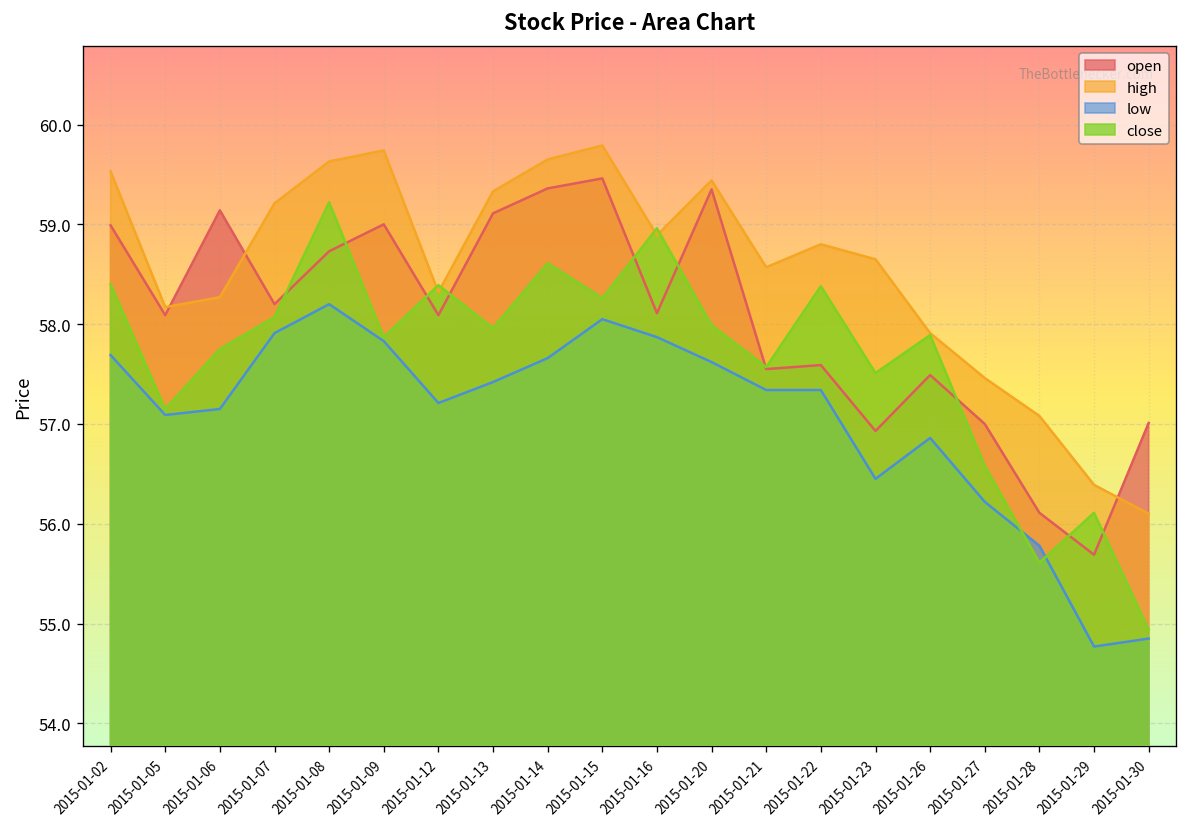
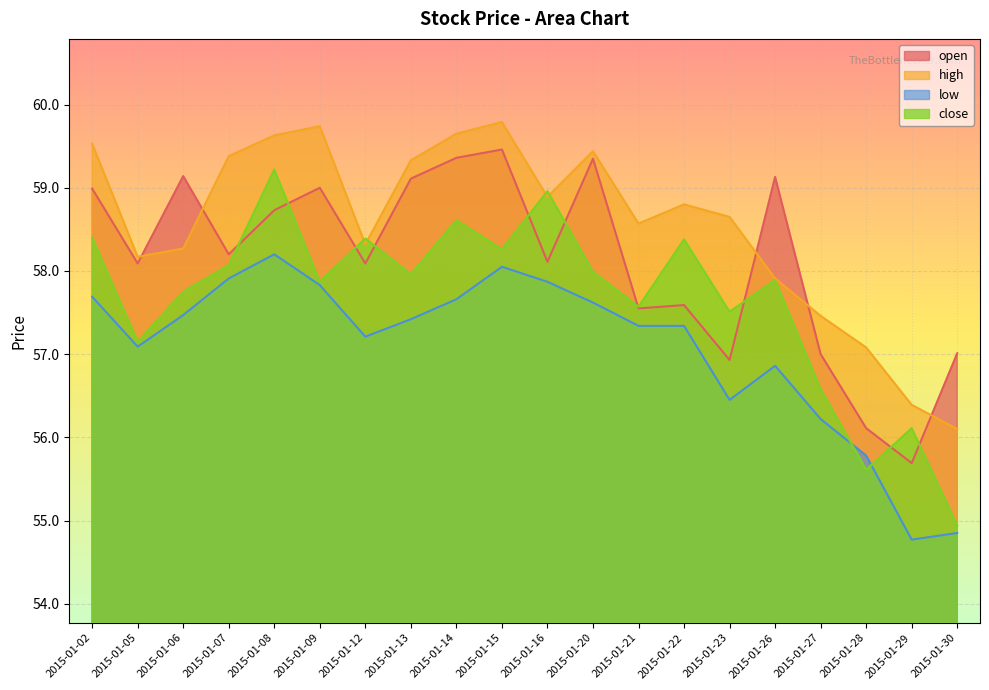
low, 2015-01-06: 57.2 -> 57.5
high, 2015-01-07: 59.2 -> 59.4
open, 2015-01-26: 57.5 -> 59.1
